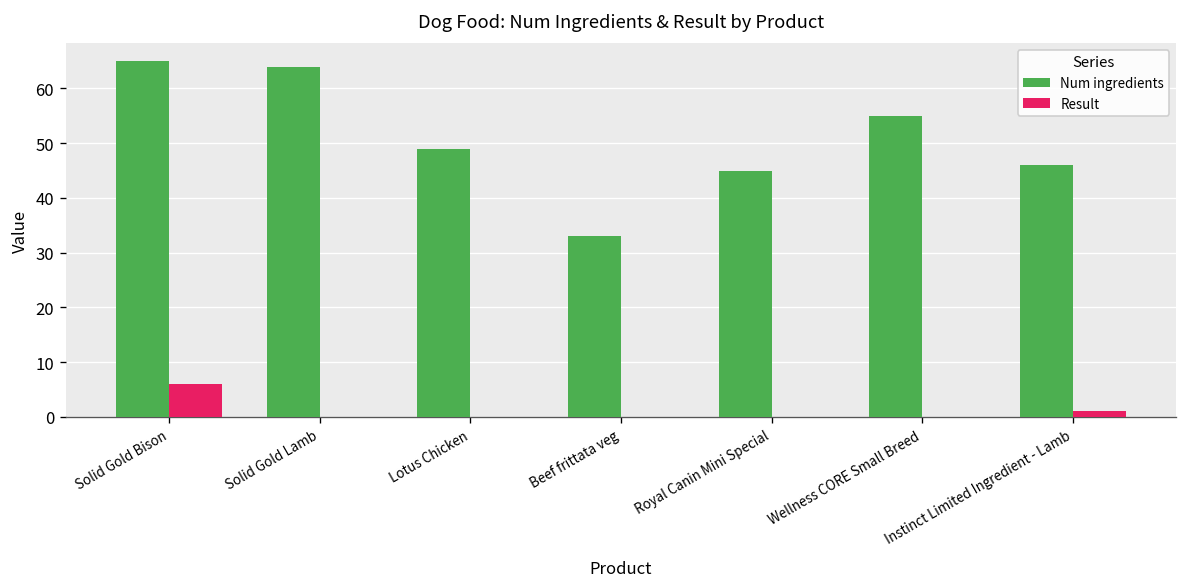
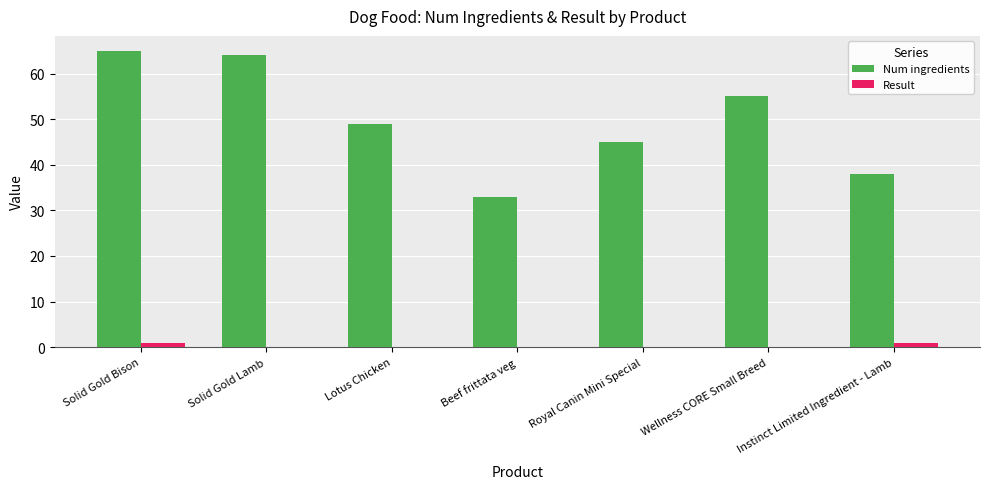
Result, Solid Gold Bison: 6 -> 1
Num ingredients, Instinct Limited Ingredient - Lamb: 46 -> 38
